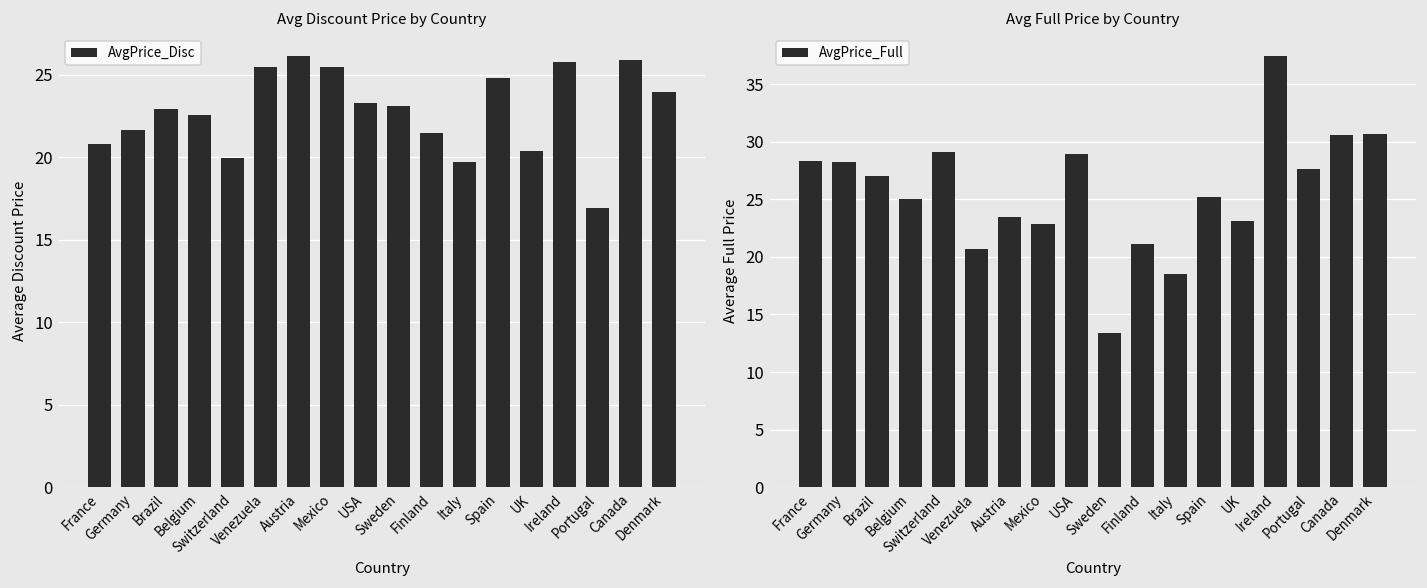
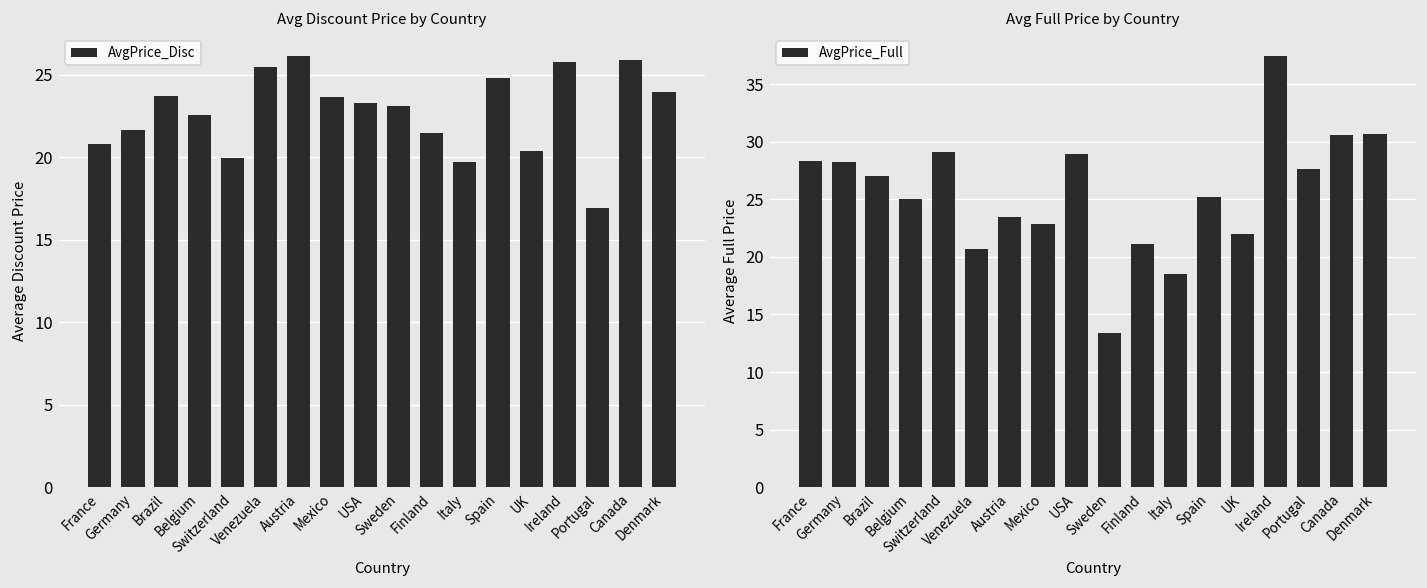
Avg Discount Price by Country, Brazil: 22.9 -> 23.7
Avg Discount Price by Country, Mexico: 25.5 -> 23.7
Avg Full Price by Country, UK: 23 -> 22
